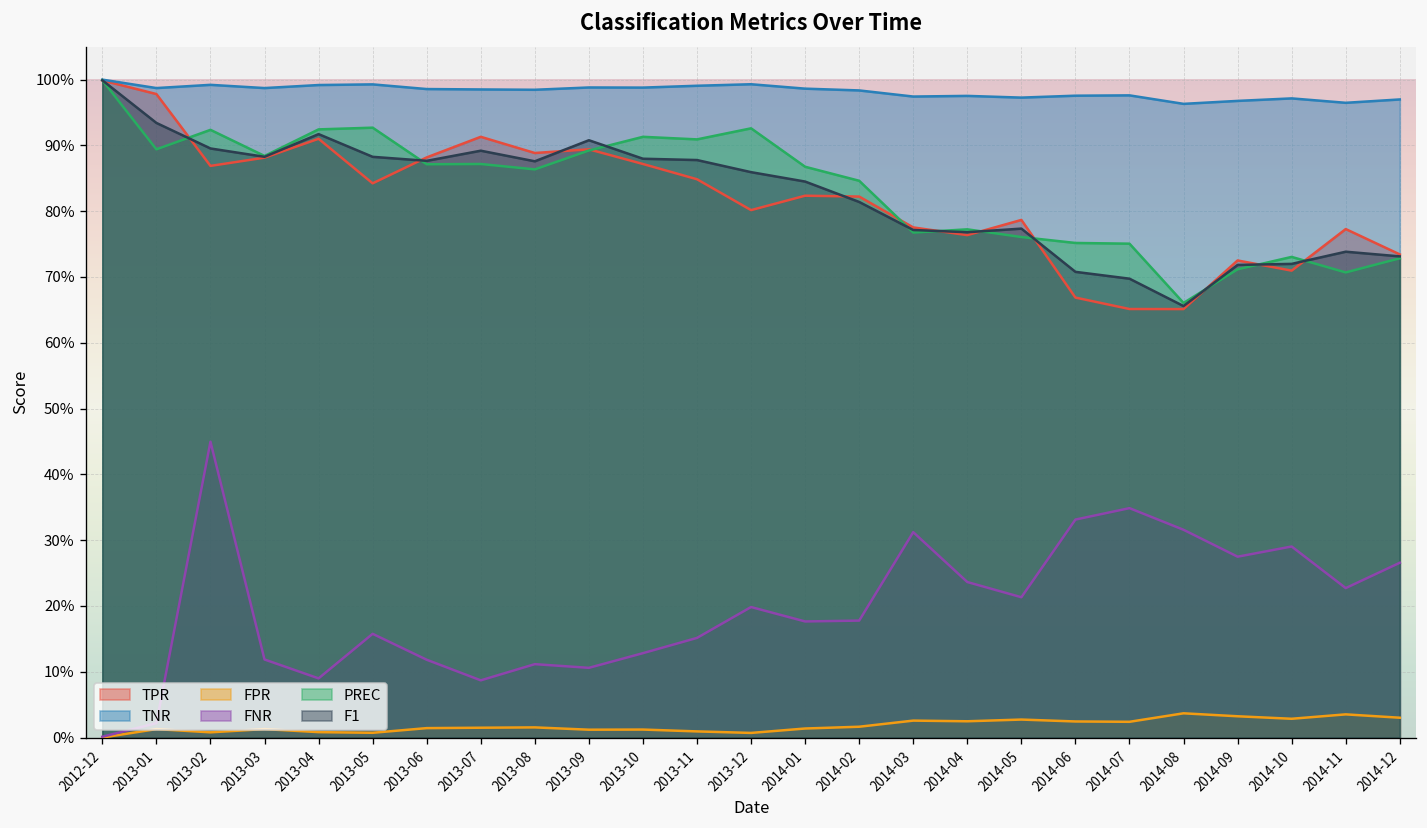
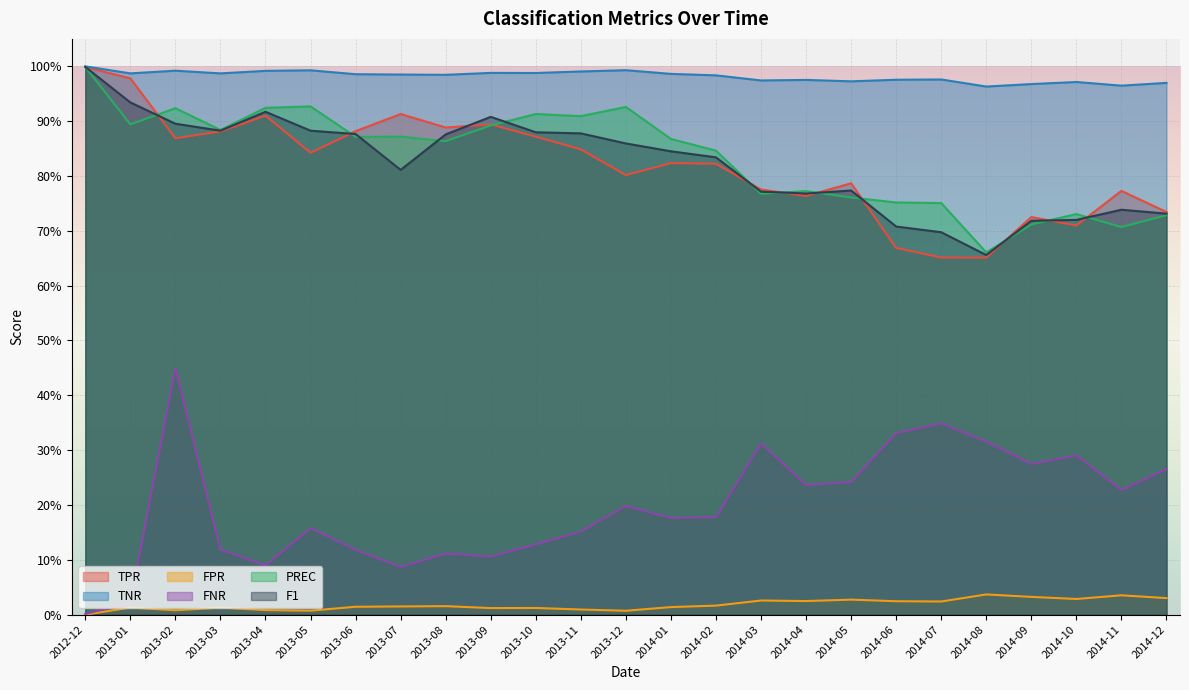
F1, 2013-07: 89% -> 81%
F1, 2014-02: 81% -> 83%
FNR, 2014-05: 21% -> 24%
